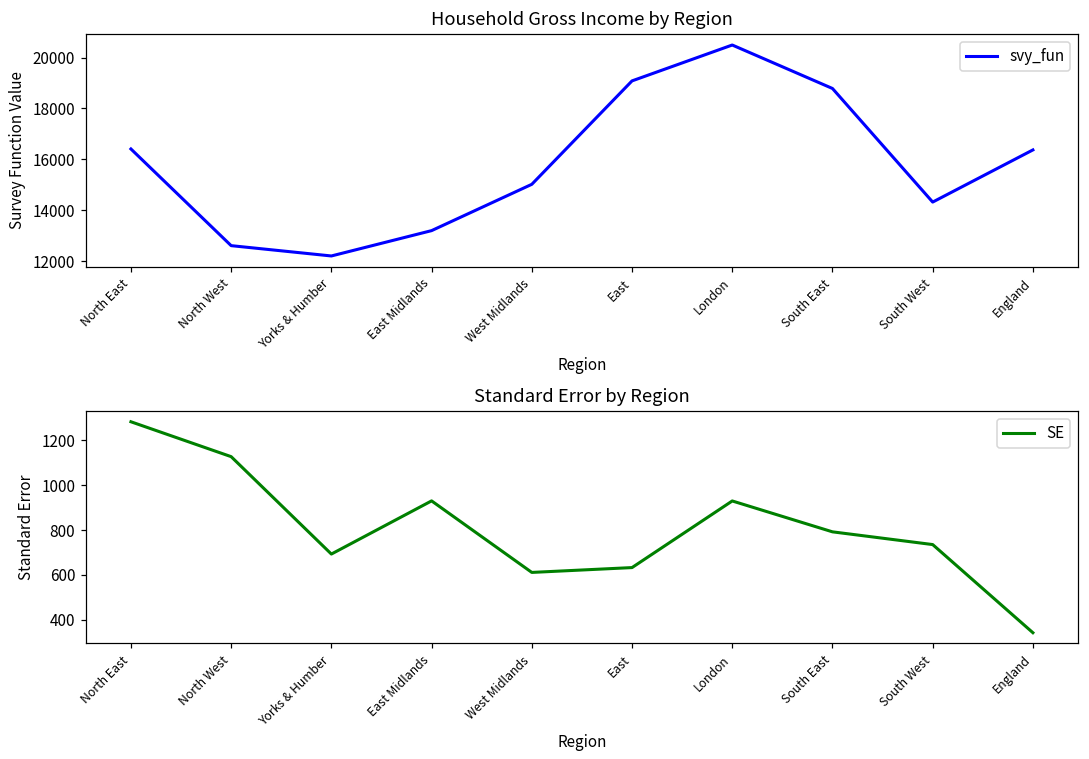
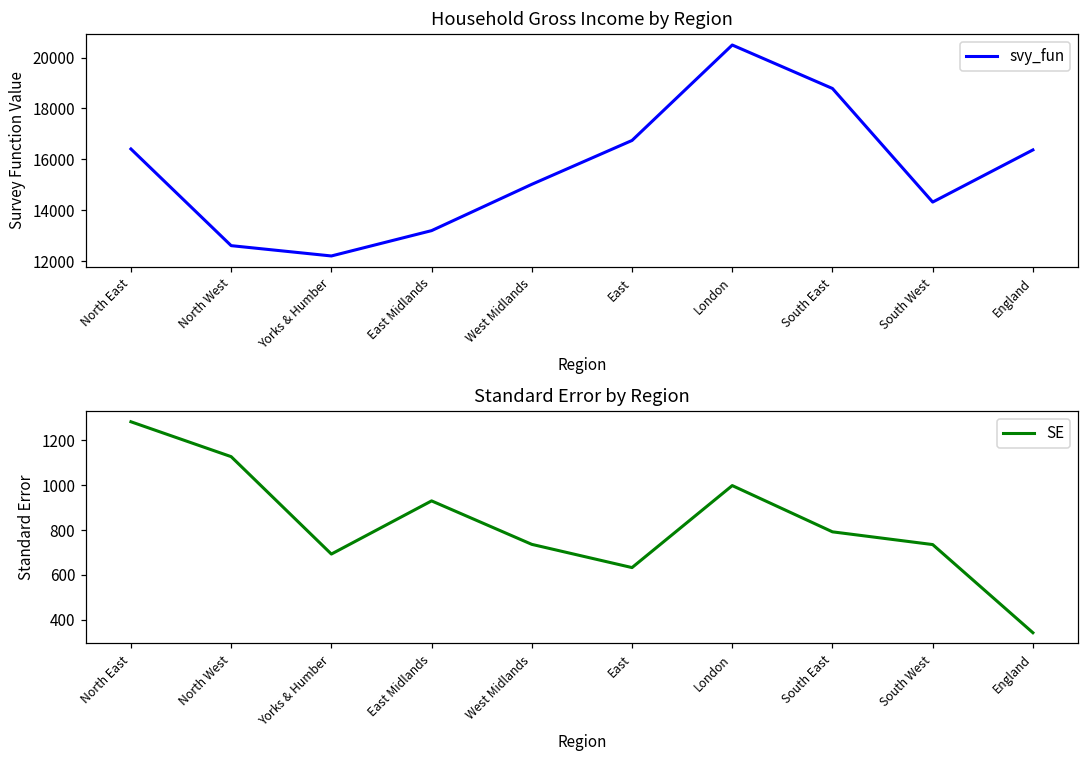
Household Gross Income by Region, East: 19100 -> 16700
Standard Error by Region, West Midlands: 610 -> 740
Standard Error by Region, London: 930 -> 1000
